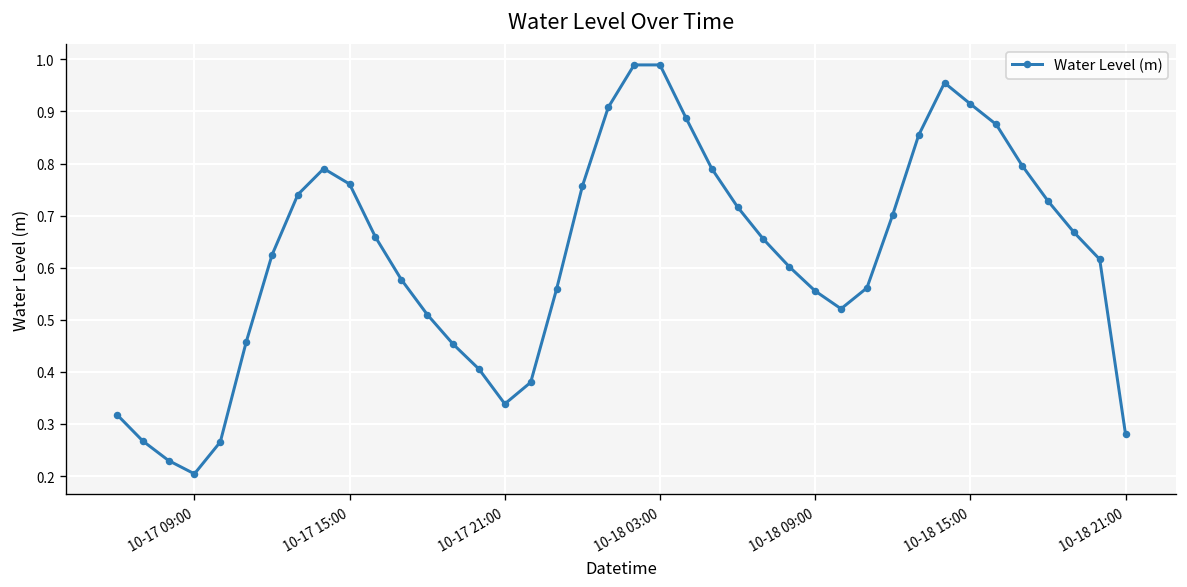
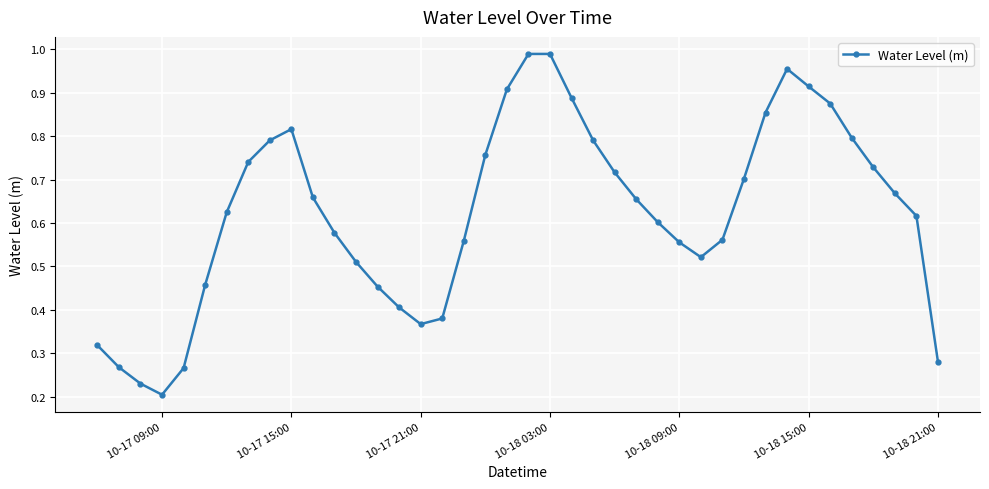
10-17 15:00: 0.76 -> 0.82
10-17 21:00: 0.34 -> 0.37
